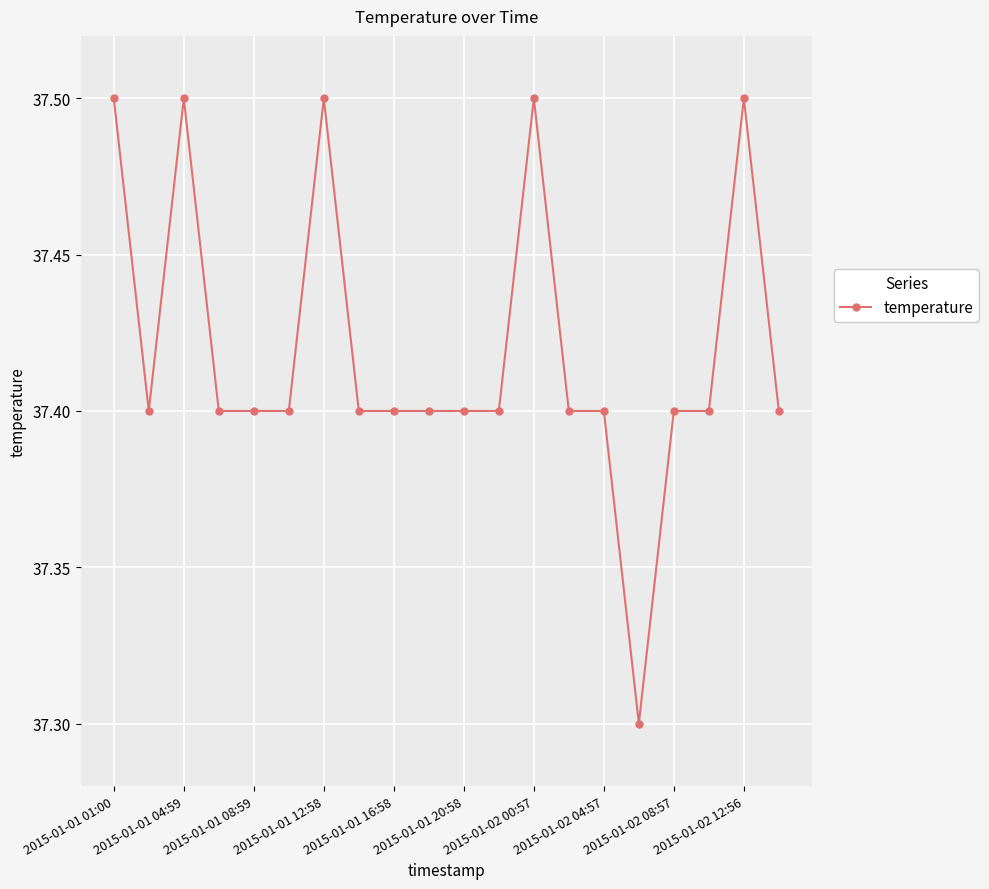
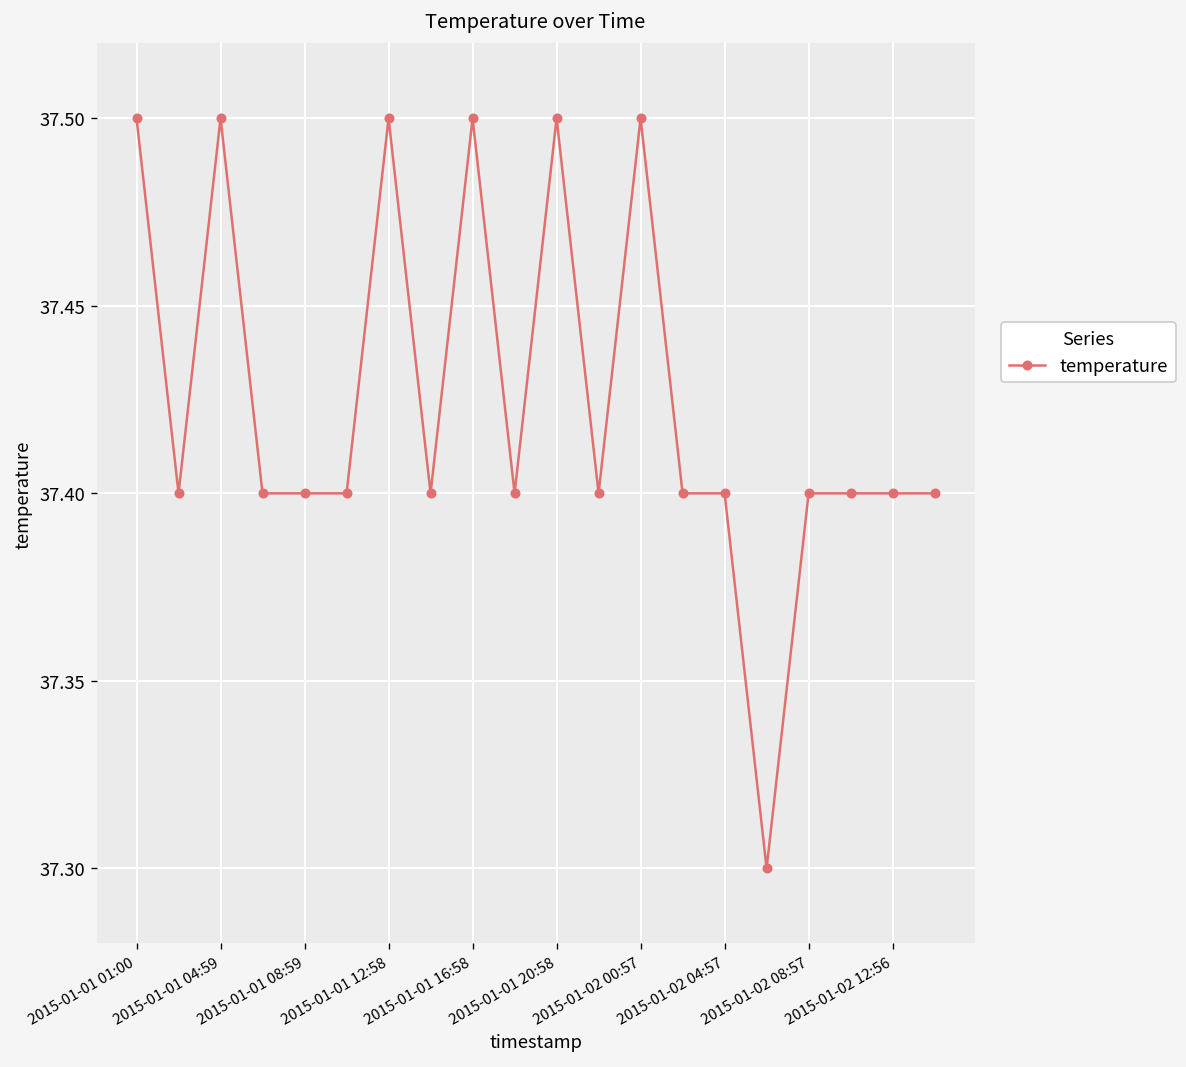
2015-01-01 16:58: 37.4 -> 37.5
2015-01-01 20:58: 37.4 -> 37.5
2015-01-02 12:56: 37.5 -> 37.4
